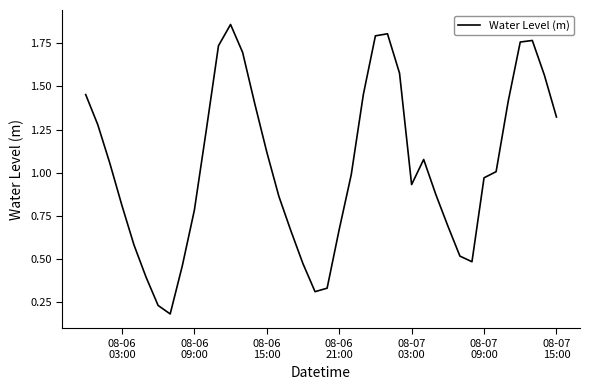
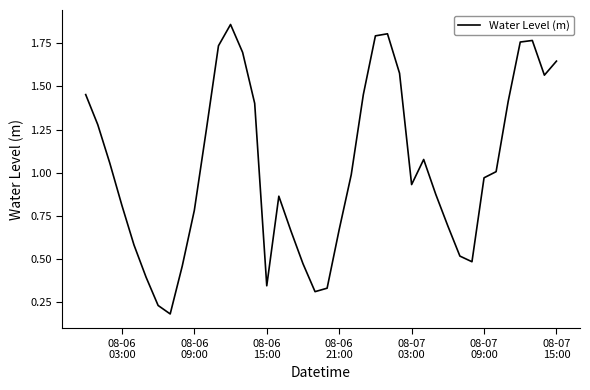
08-06 15:00: 1.12 -> 0.35
08-07 15:00: 1.32 -> 1.65
